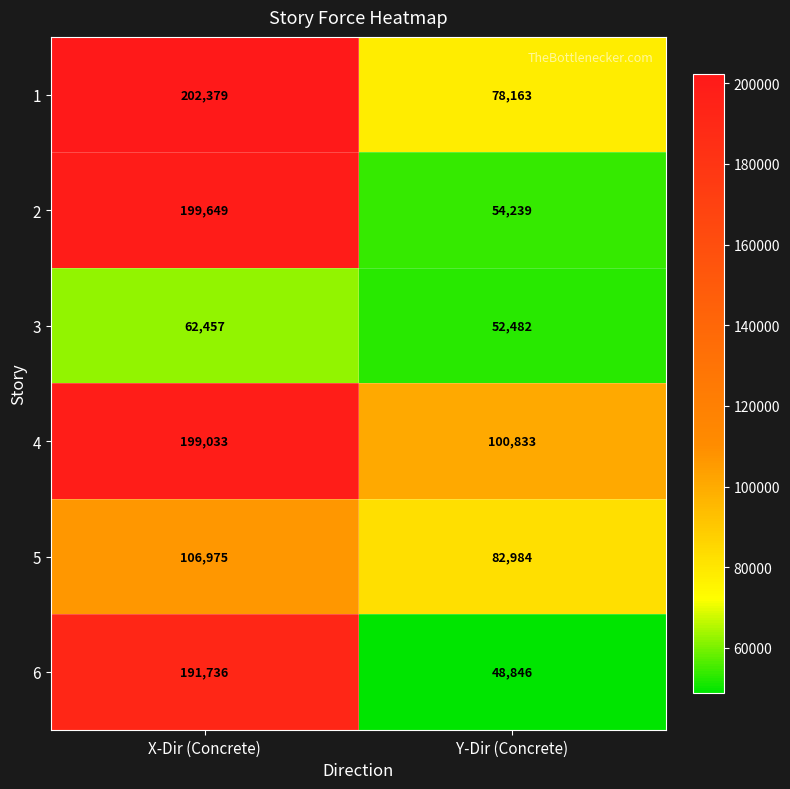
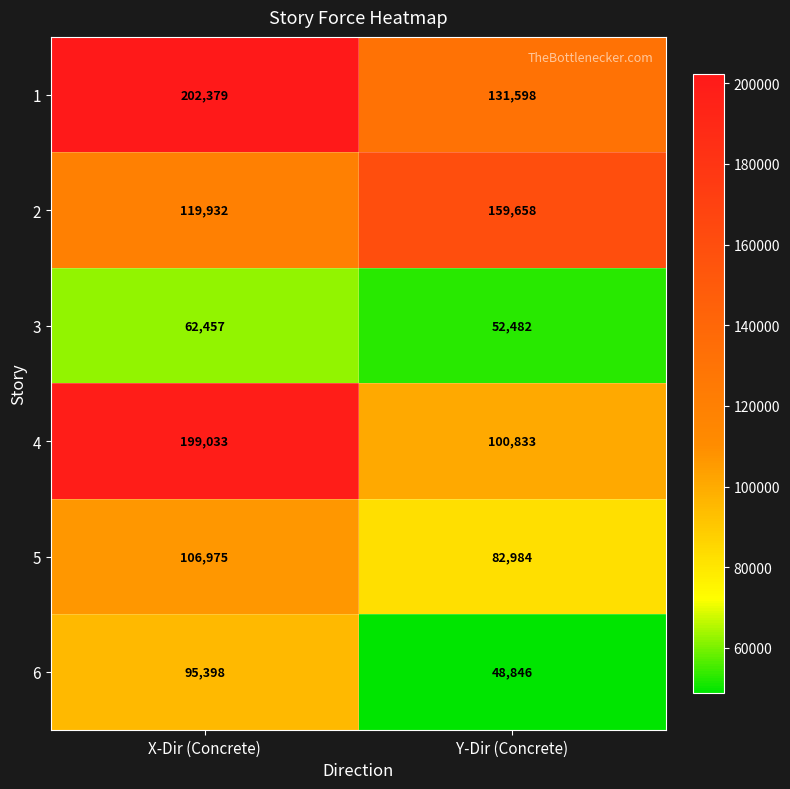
1, Y-Dir (Concrete): 78,163 -> 131,598
2, X-Dir (Concrete): 199,649 -> 119,932
2, Y-Dir (Concrete): 54,239 -> 159,658
6, X-Dir (Concrete): 191,736 -> 95,398
